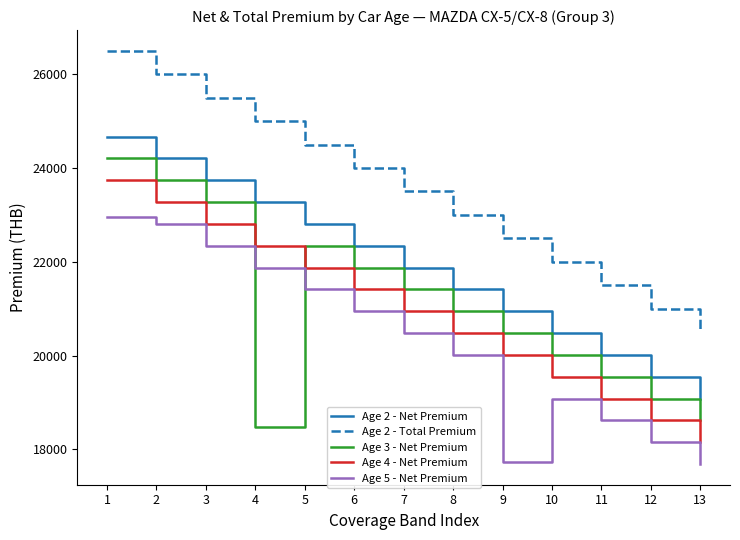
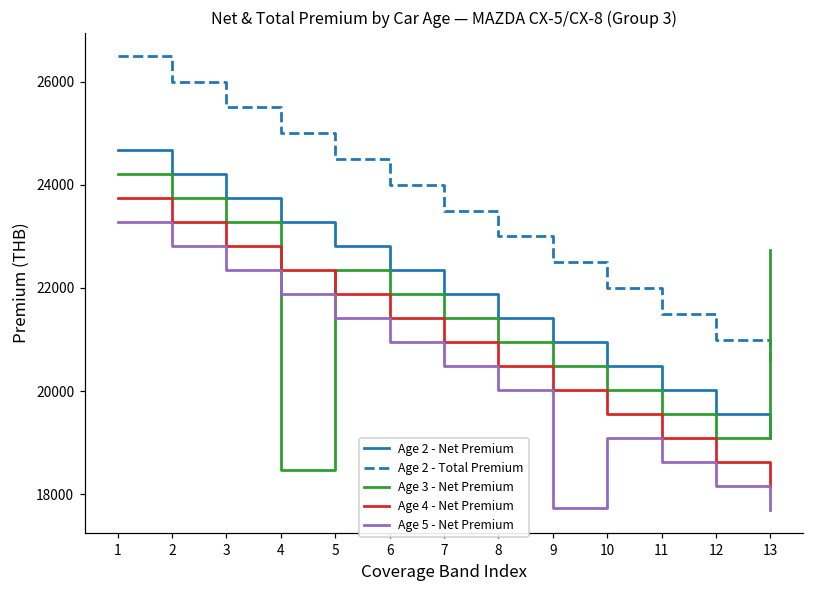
Age 5 - Net Premium, 1: 23000 -> 23300
Age 3 - Net Premium, 13: 18600 -> 22700
